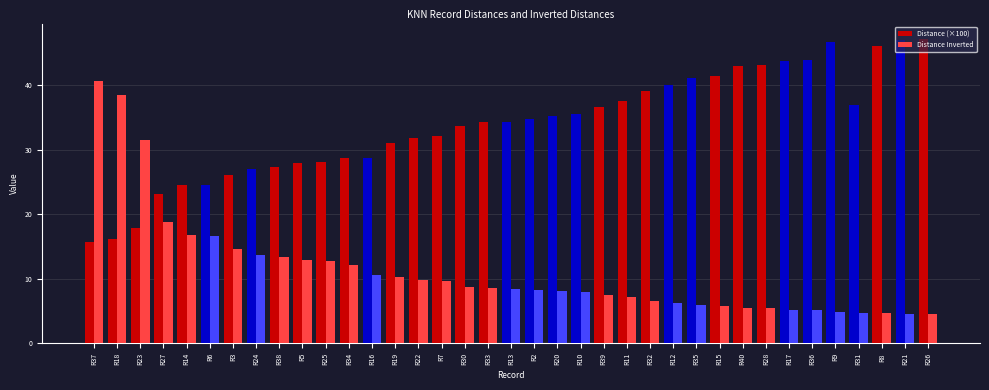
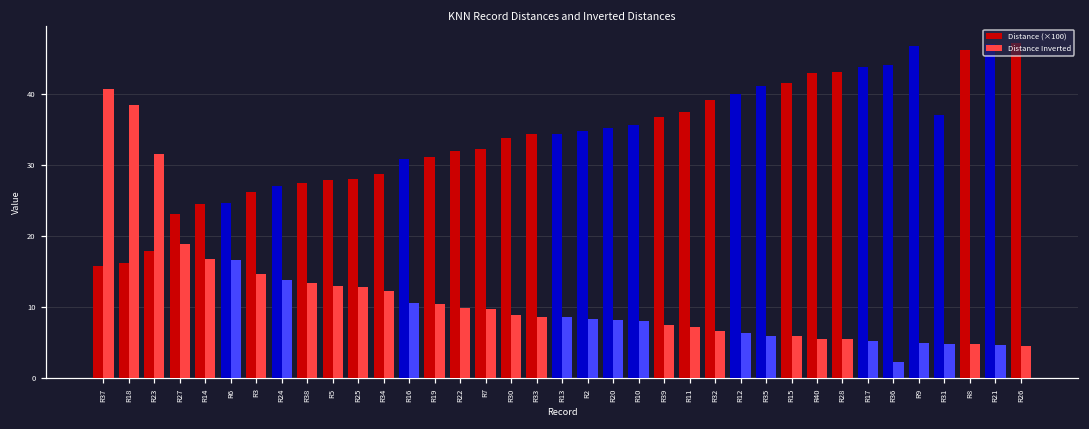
Distance (×100), R16: 29 -> 31
Distance Inverted, R36: 5 -> 2
